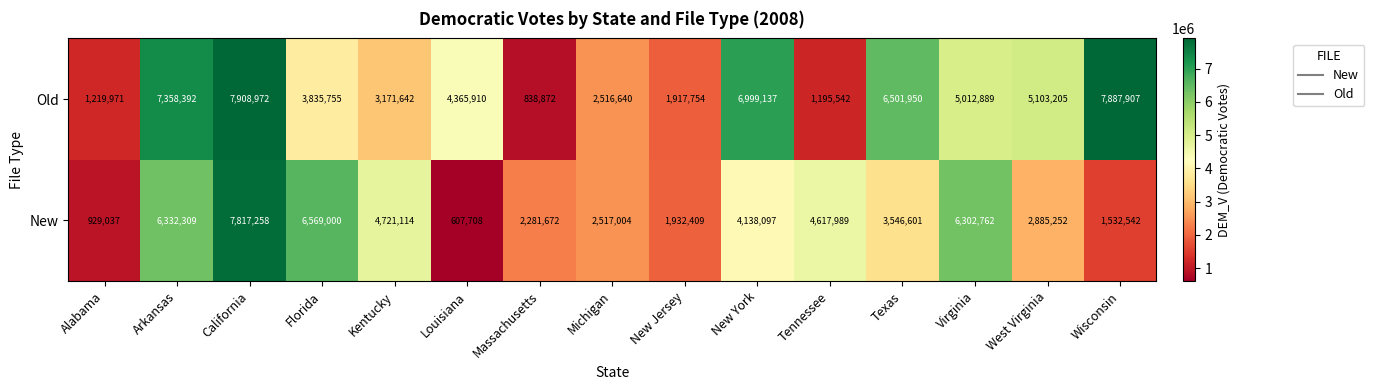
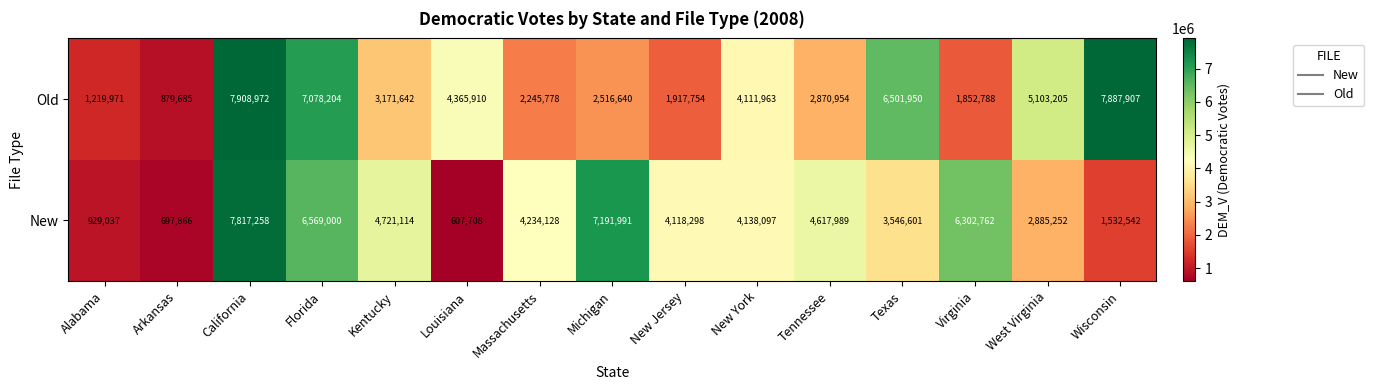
Old, Arkansas: 7,358,392 -> 879,685
Old, Florida: 3,835,755 -> 7,078,204
Old, Massachusetts: 838,872 -> 2,245,778
Old, New York: 6,999,137 -> 4,111,963
Old, Tennessee: 1,195,542 -> 2,870,954
Old, Virginia: 5,012,889 -> 1,852,788
New, Arkansas: 6,332,309 -> 697,866
New, Massachusetts: 2,281,672 -> 4,234,128
New, Michigan: 2,517,004 -> 7,191,991
New, New Jersey: 1,932,409 -> 4,118,298
